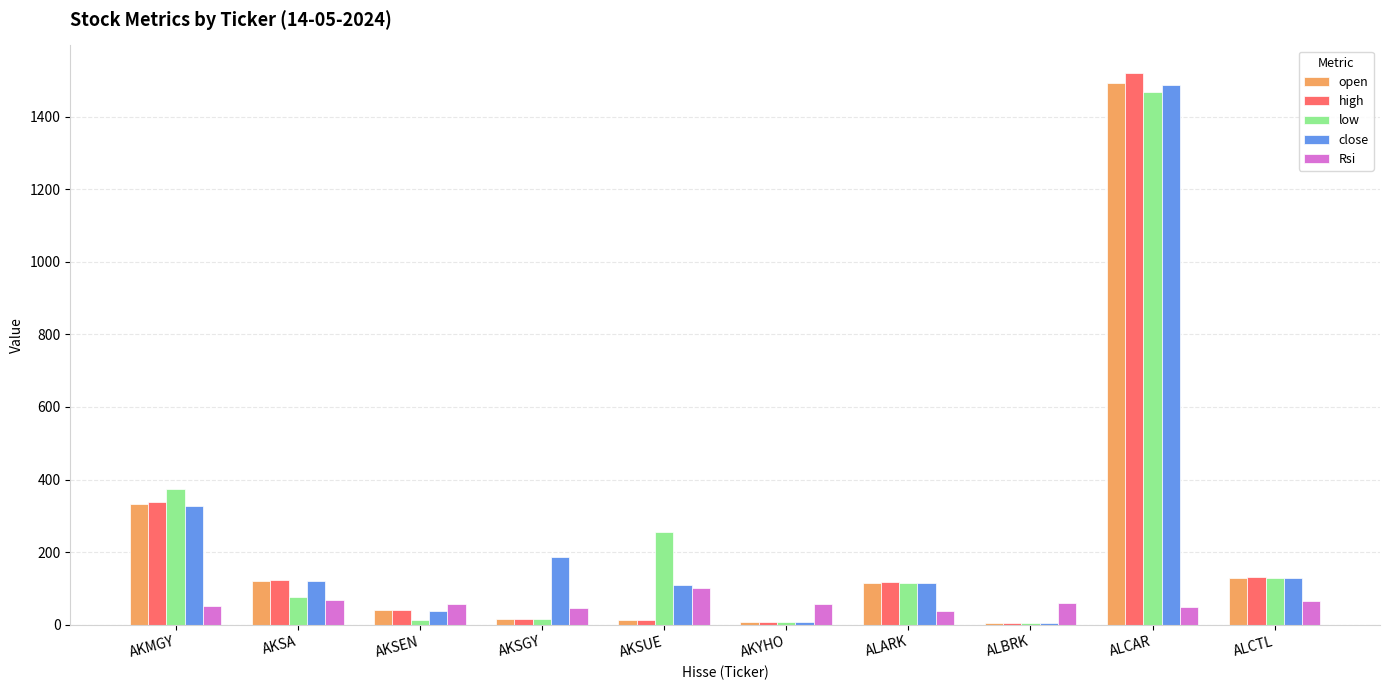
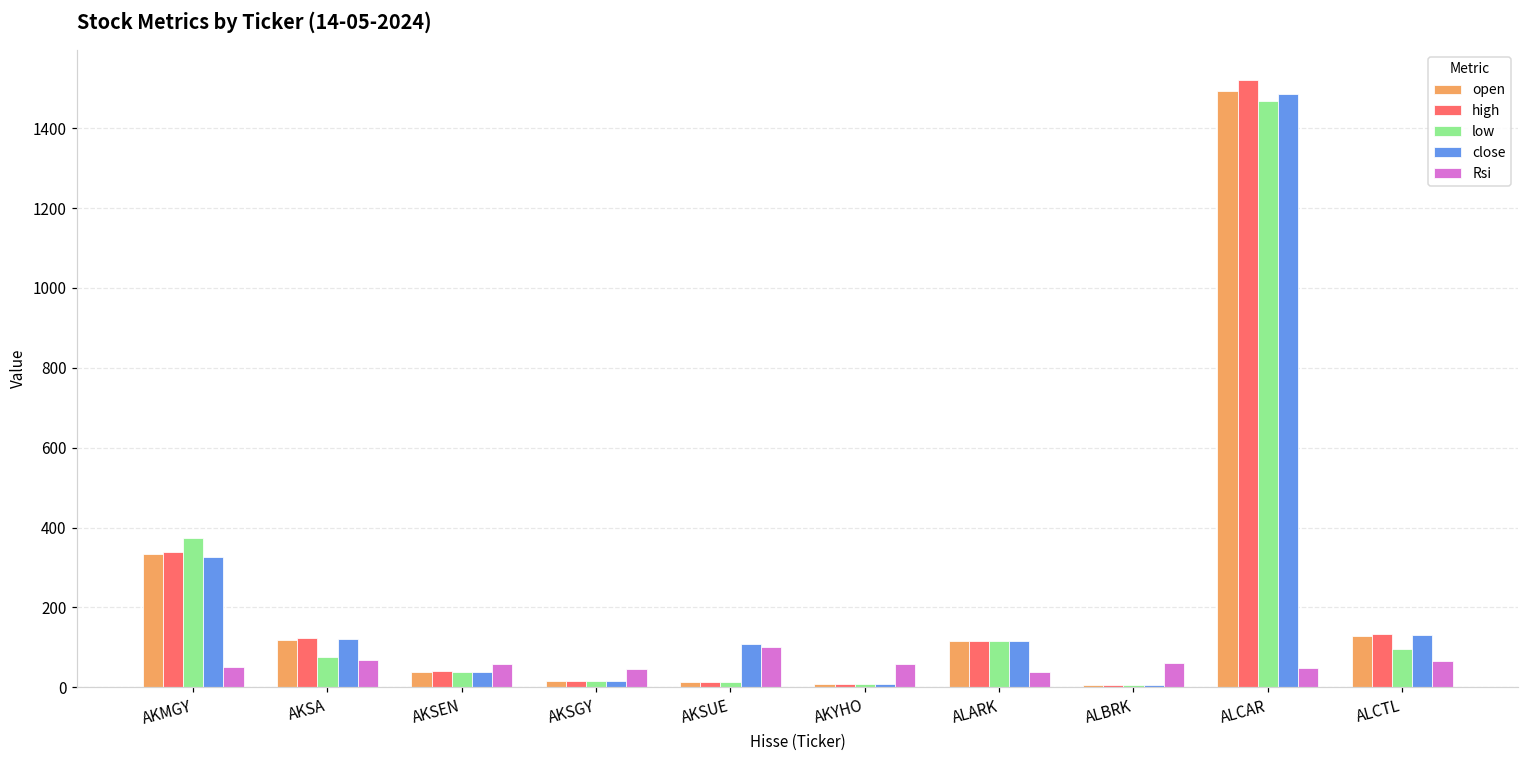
low, AKSEN: 10 -> 40
close, AKSGY: 190 -> 20
low, AKSUE: 260 -> 10
low, ALCTL: 130 -> 100
